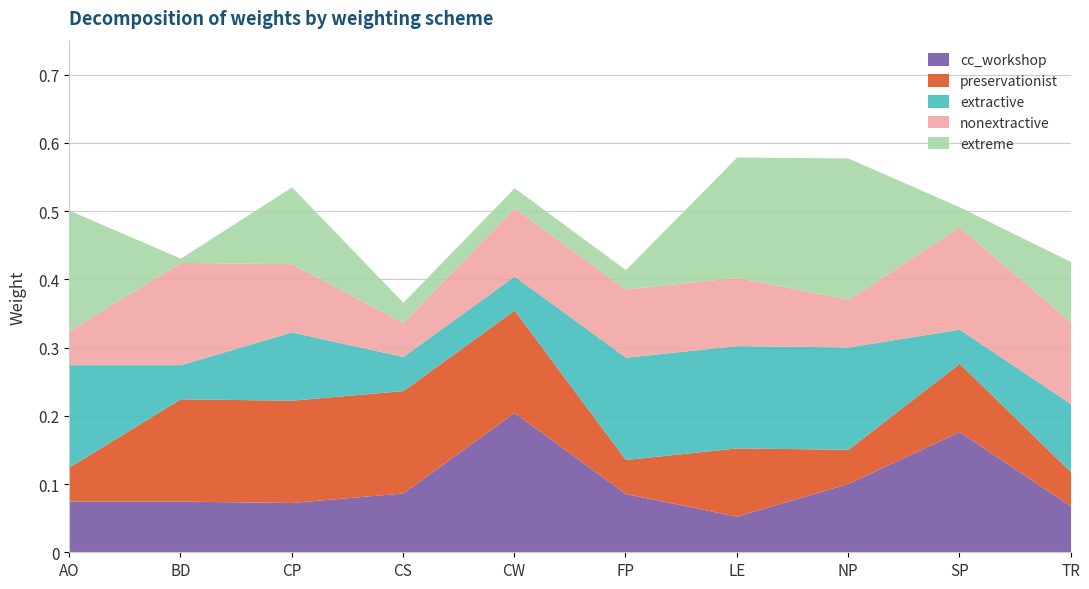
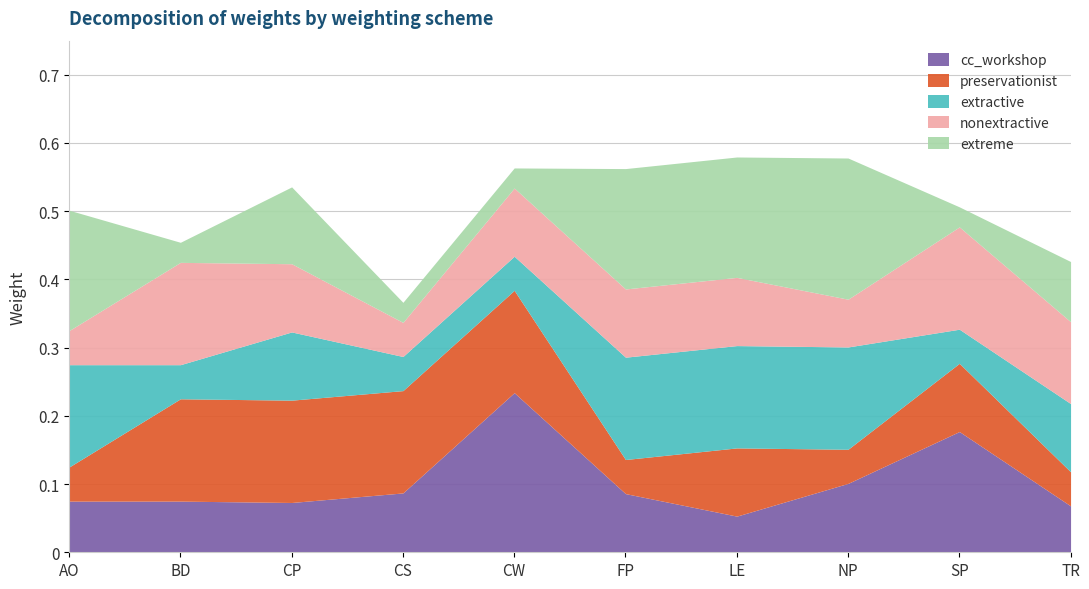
extreme, BD: 0.01 -> 0.03
cc_workshop, CW: 0.21 -> 0.23
extreme, FP: 0.03 -> 0.18
